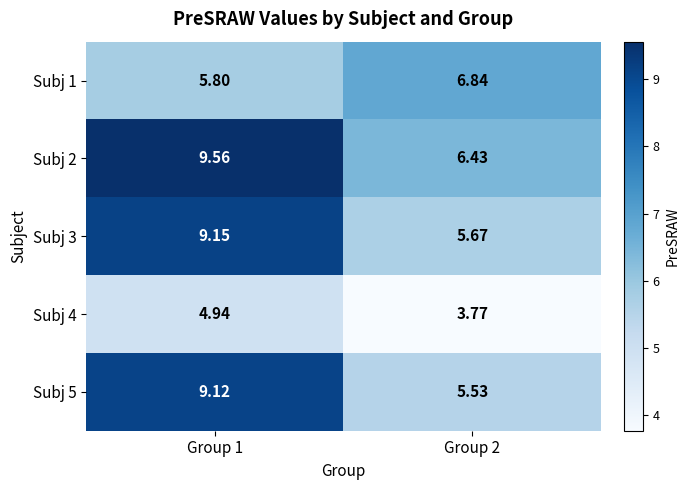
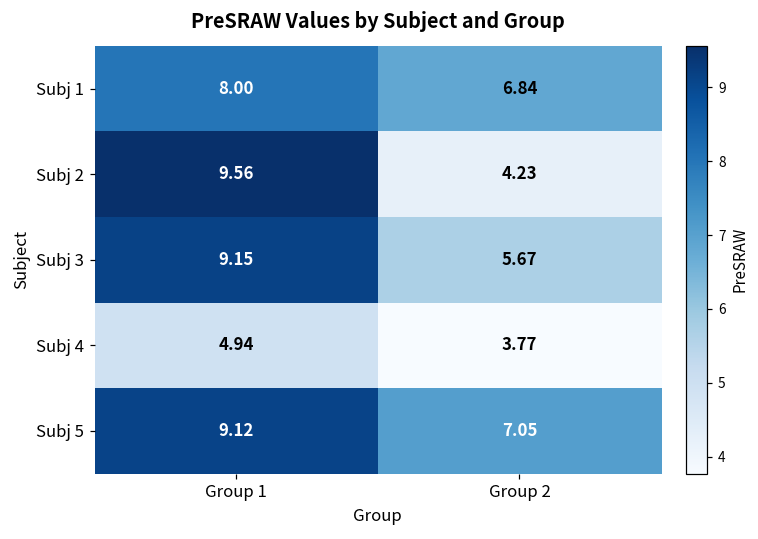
Subj 1, Group 1: 5.80 -> 8.00
Subj 2, Group 2: 6.43 -> 4.23
Subj 5, Group 2: 5.53 -> 7.05
